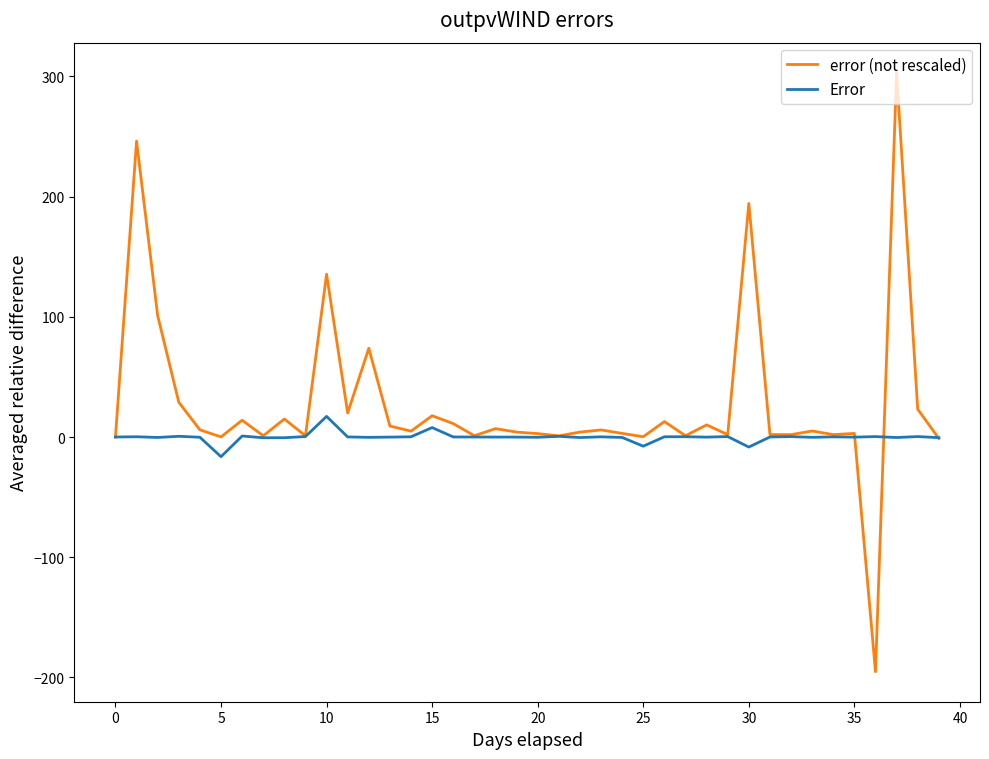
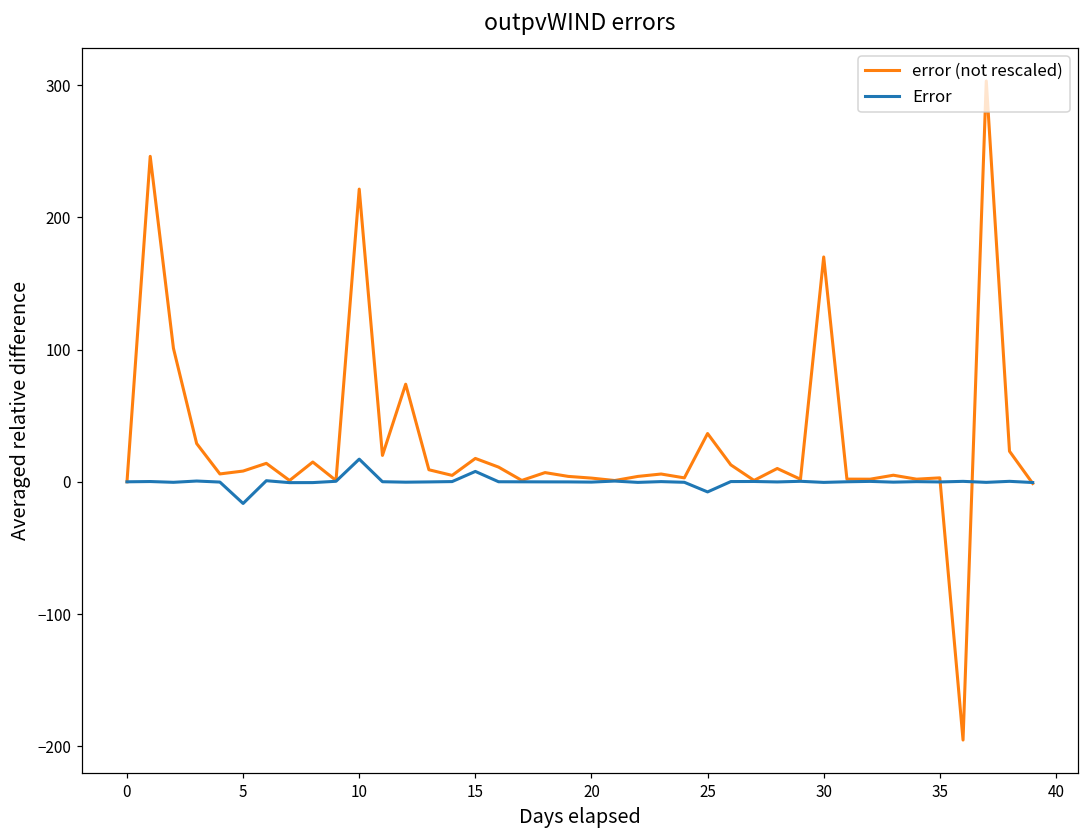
error (not rescaled), 5: 0 -> 8
error (not rescaled), 10: 135 -> 221
error (not rescaled), 25: 0 -> 37
error (not rescaled), 30: 194 -> 170
Error, 30: -8 -> 0
